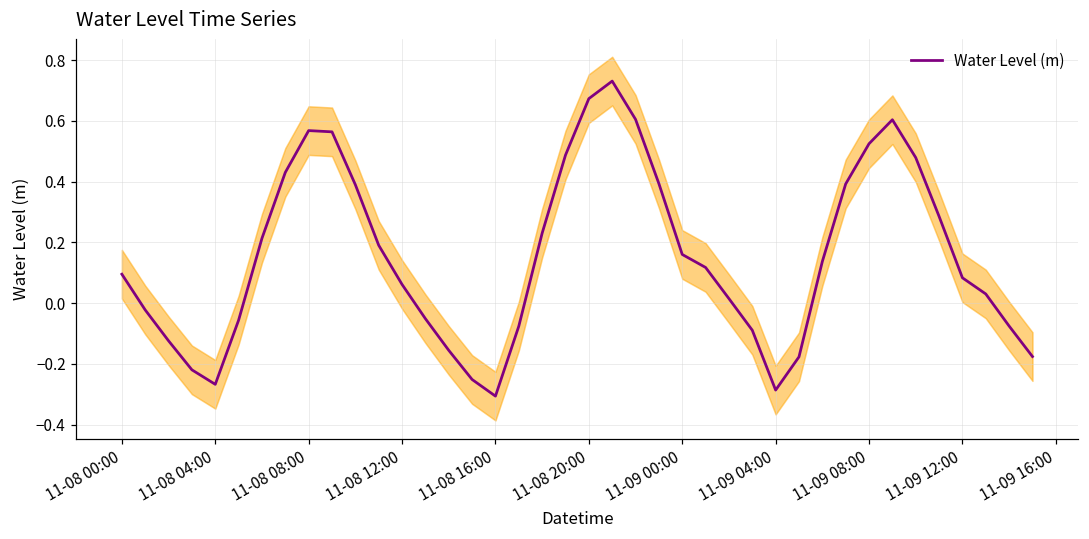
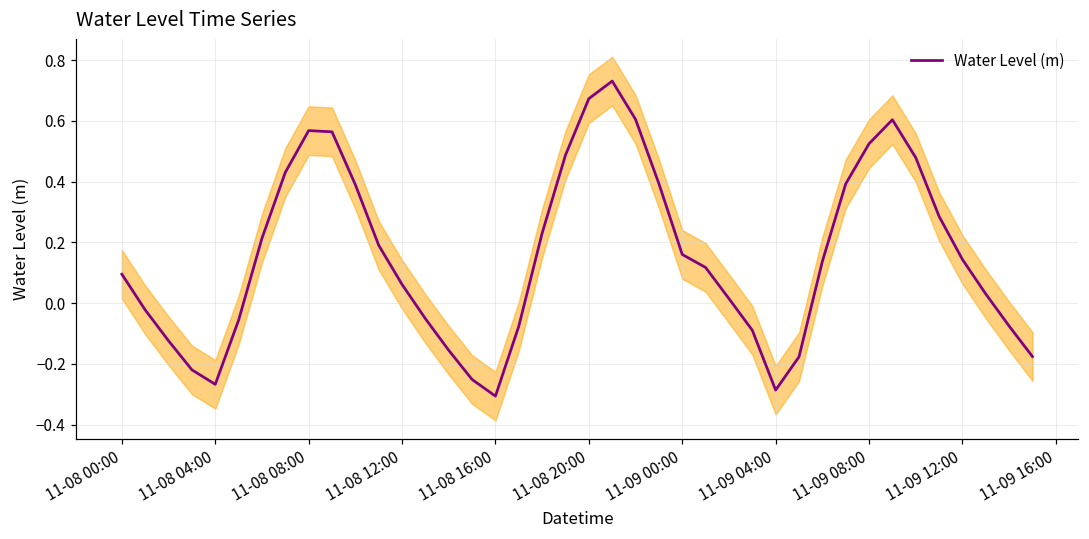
Water Level (m), 11-09 12:00: 0.08 -> 0.14
